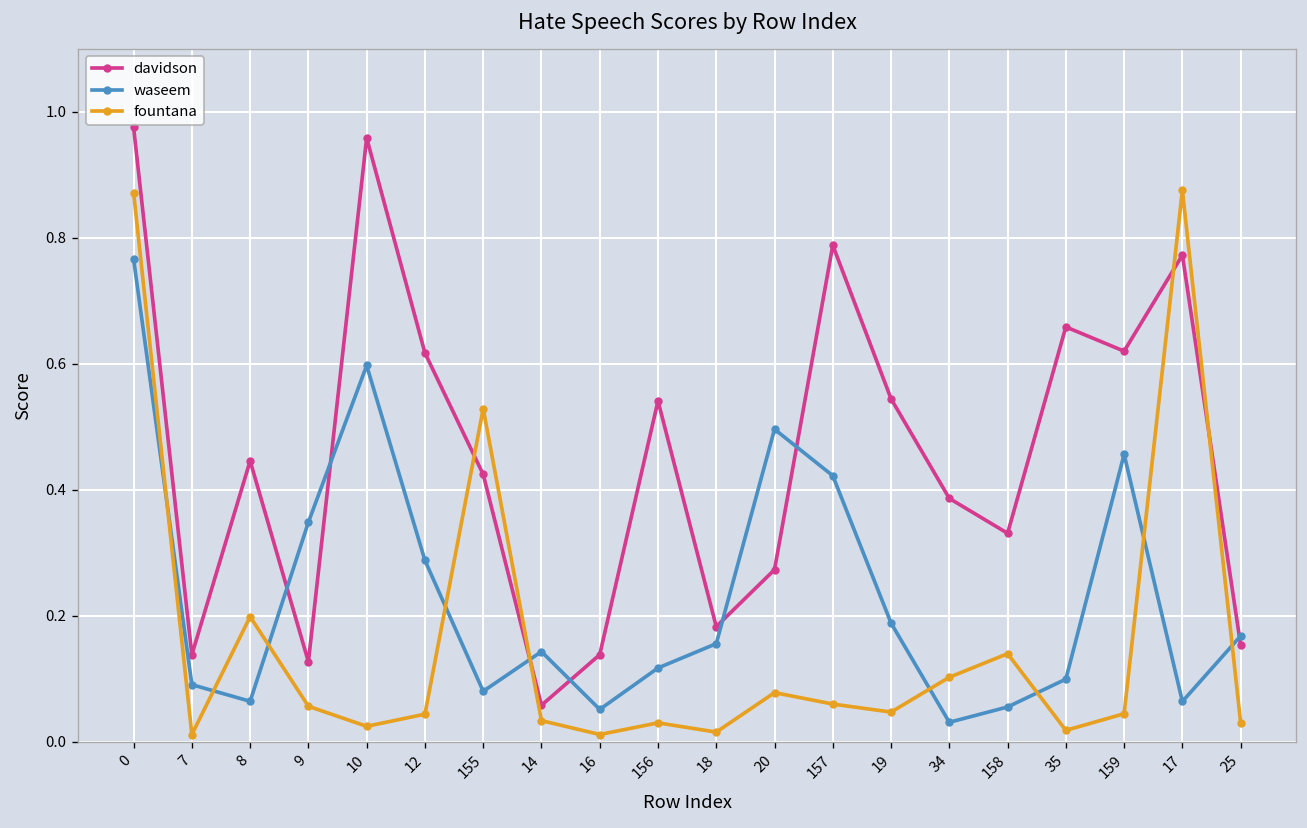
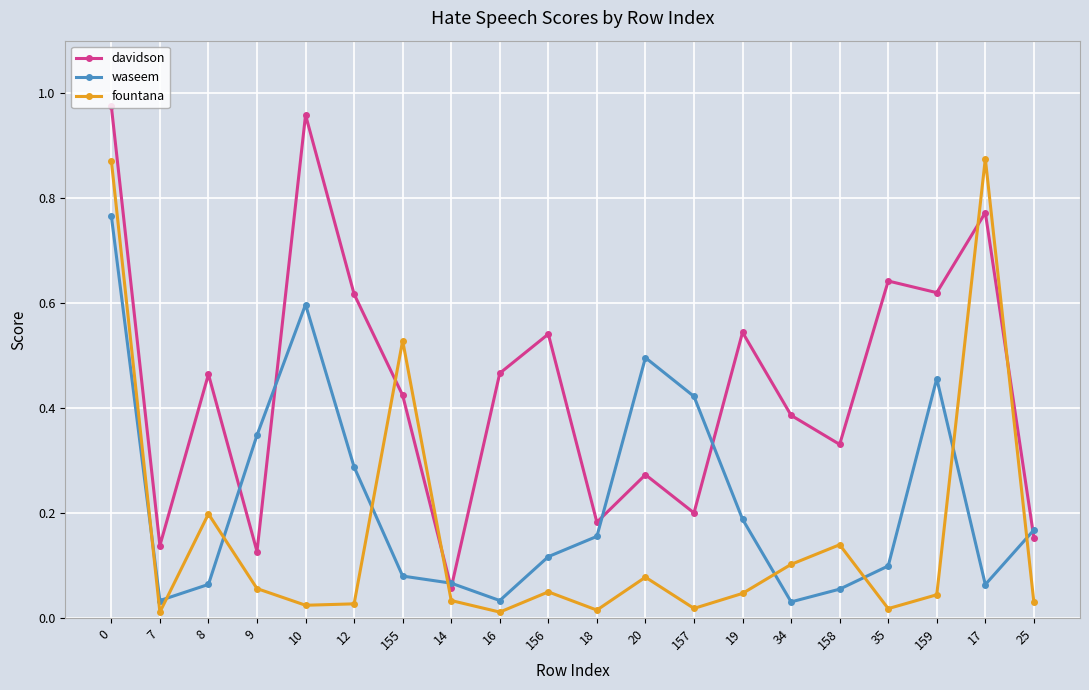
waseem, 7: 0.09 -> 0.03
davidson, 8: 0.45 -> 0.46
fountana, 12: 0.04 -> 0.03
waseem, 14: 0.14 -> 0.07
davidson, 16: 0.14 -> 0.47
waseem, 16: 0.05 -> 0.03
fountana, 156: 0.03 -> 0.05
davidson, 157: 0.79 -> 0.20
fountana, 157: 0.06 -> 0.02
davidson, 35: 0.66 -> 0.64
